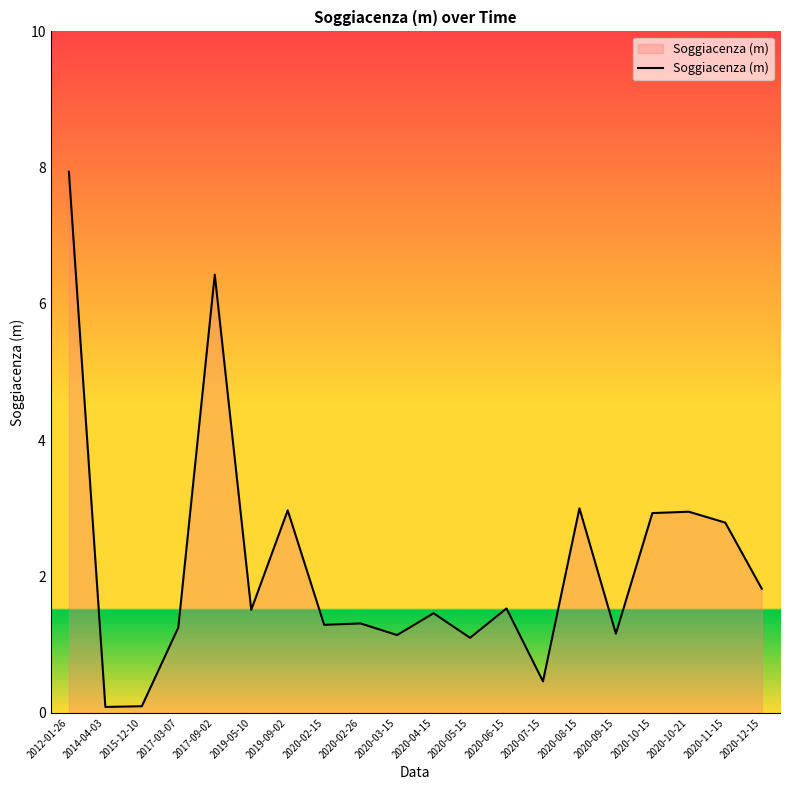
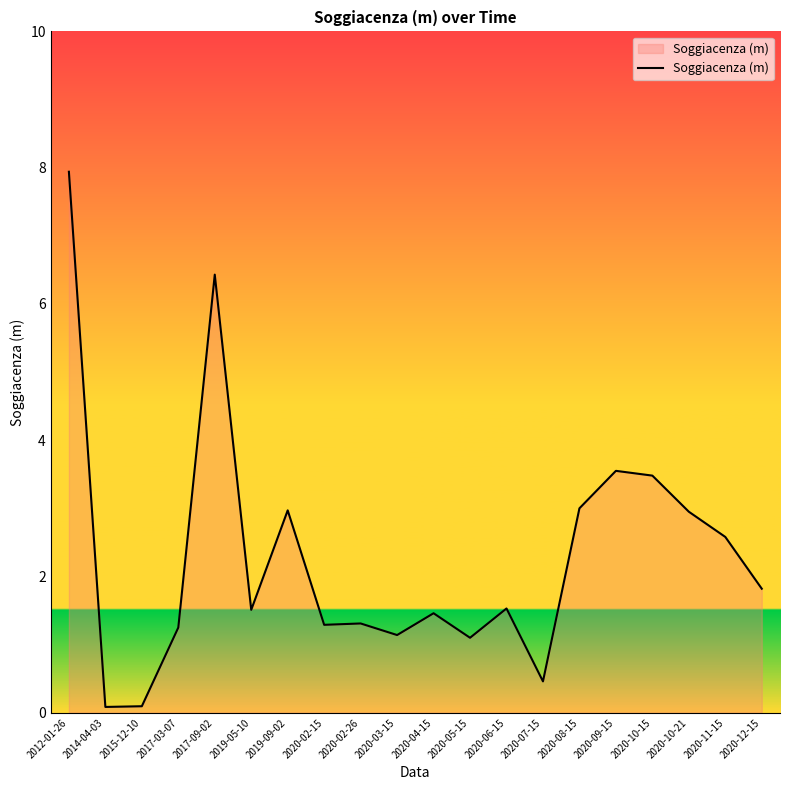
2020-09-15: 1.2 -> 3.6
2020-10-15: 2.9 -> 3.5
2020-11-15: 2.8 -> 2.6
